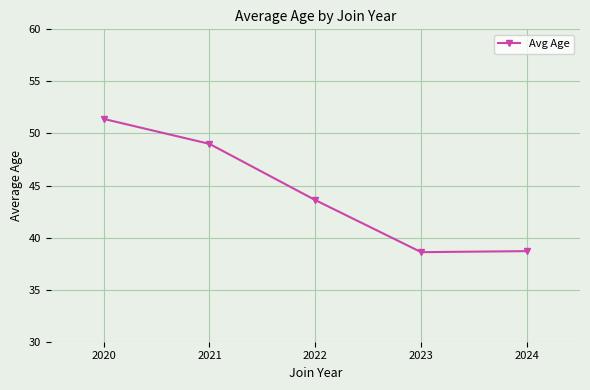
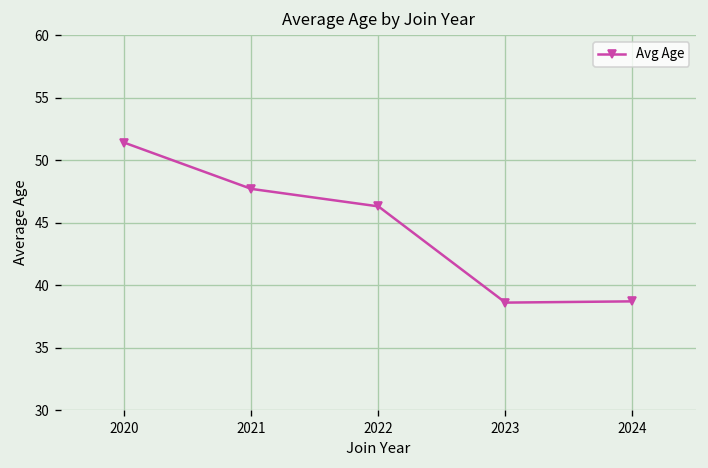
2021: 49.0 -> 47.7
2022: 43.6 -> 46.3
